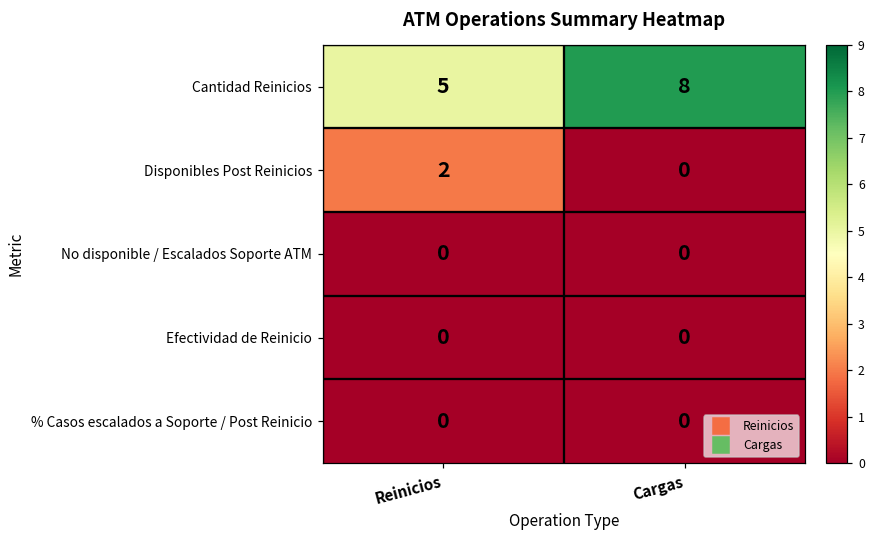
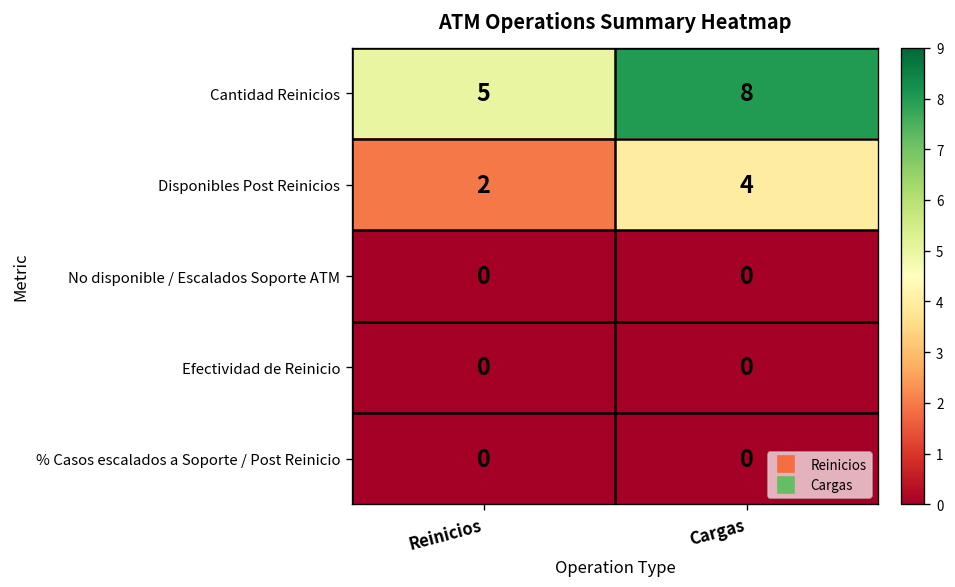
Disponibles Post Reinicios, Cargas: 0 -> 4
